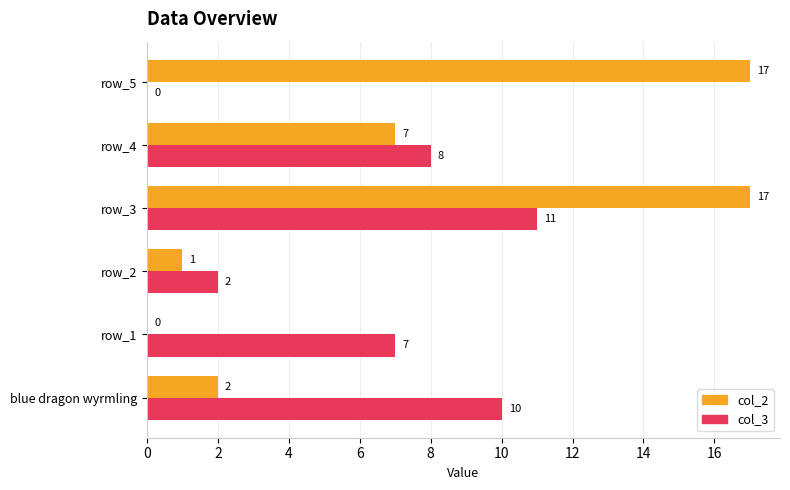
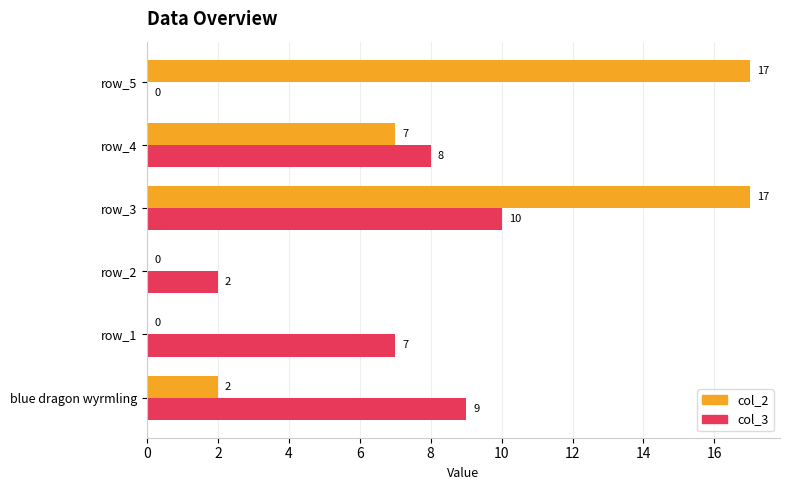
col_3, row_3: 11 -> 10
col_2, row_2: 1 -> 0
col_3, blue dragon wyrmling: 10 -> 9
